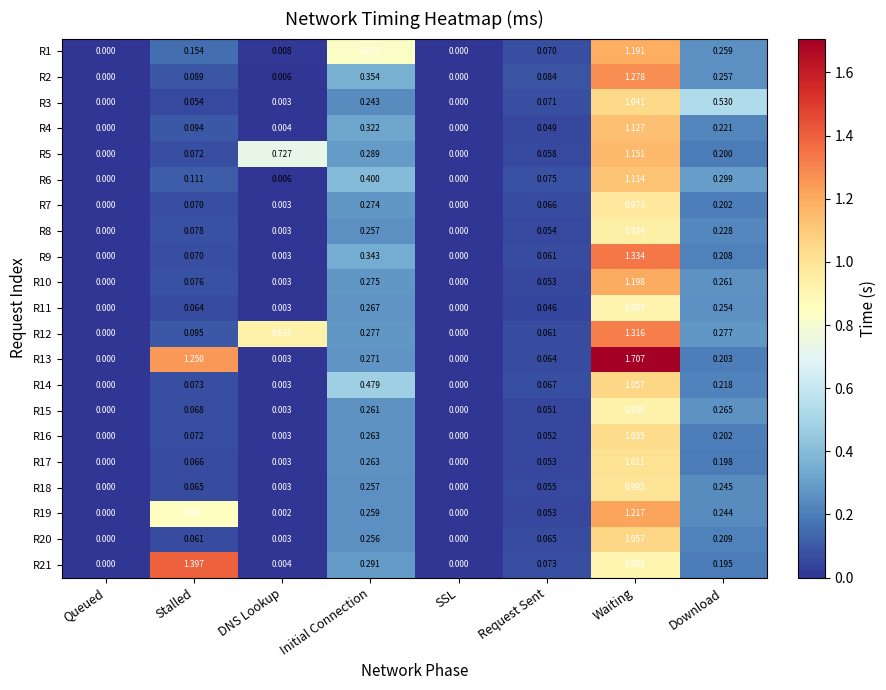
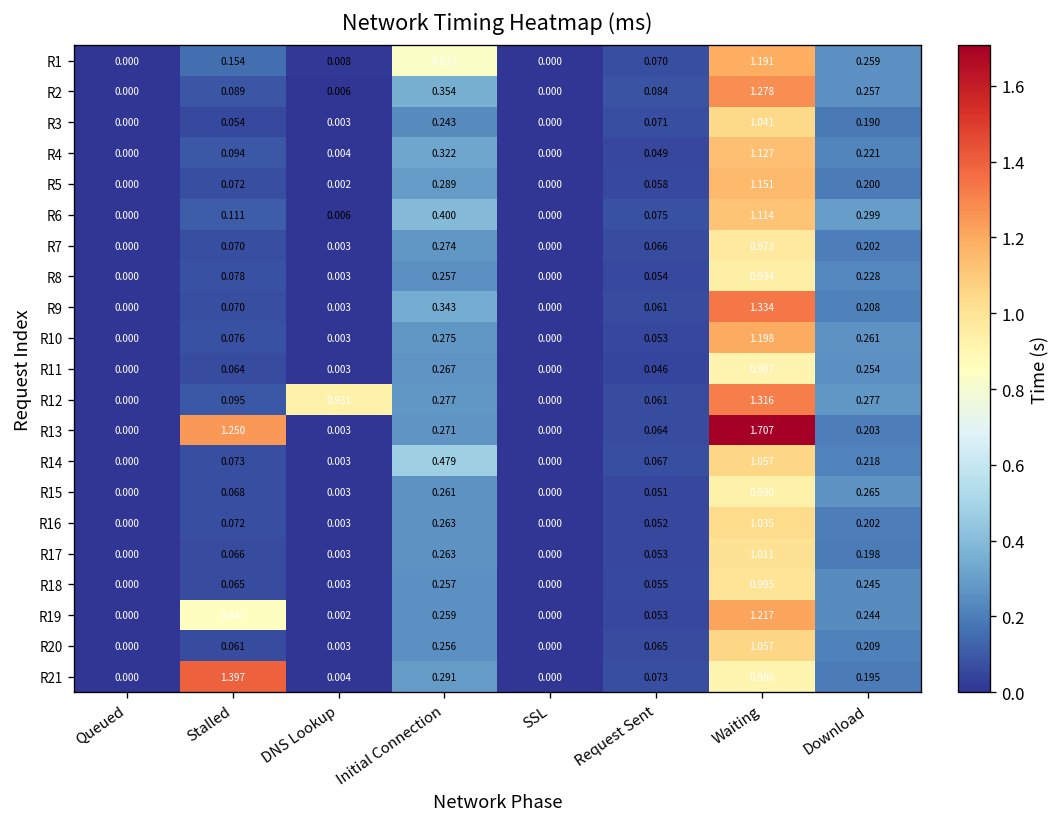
R3, Download: 0.530 -> 0.190
R5, DNS Lookup: 0.727 -> 0.002
